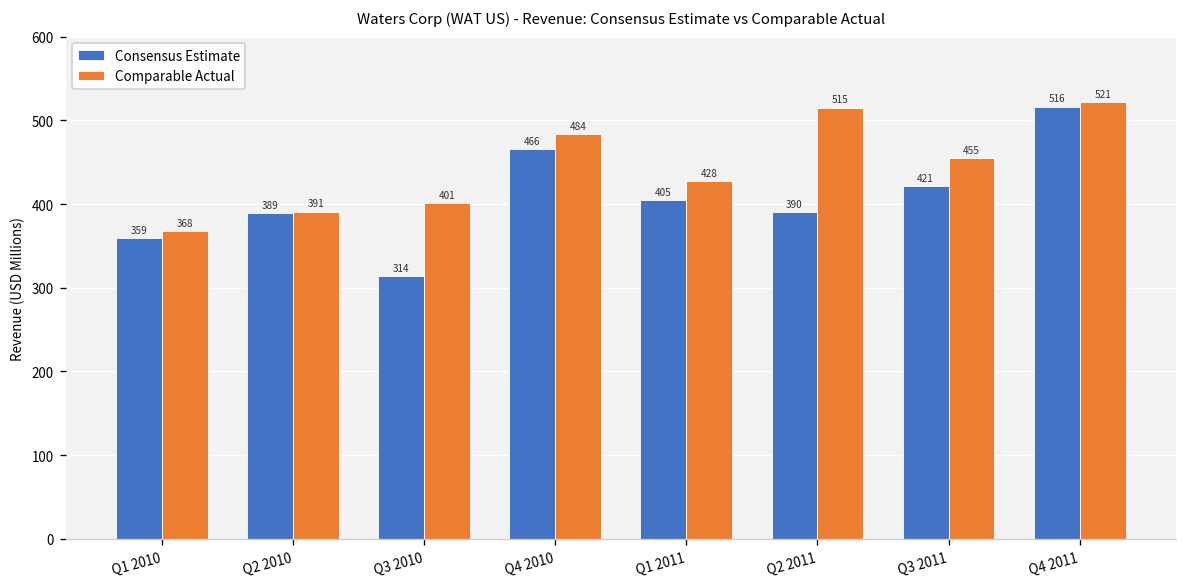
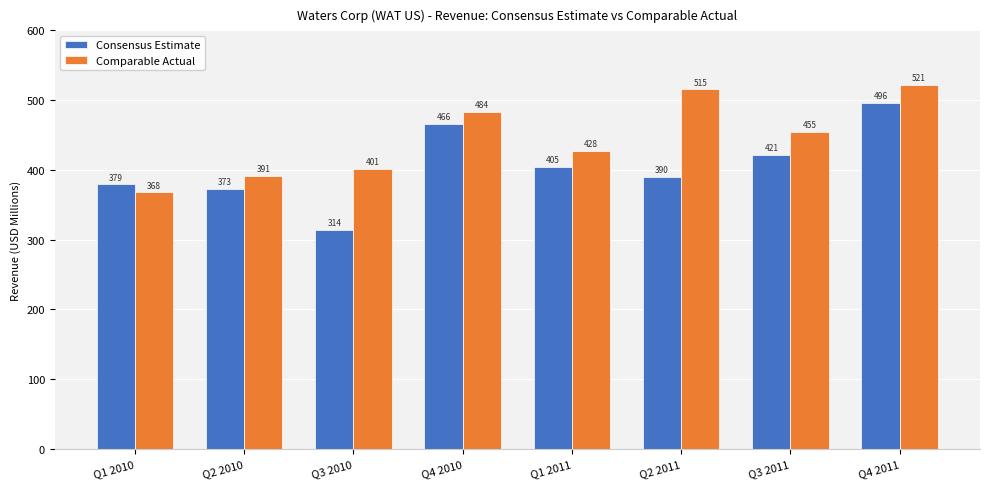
Consensus Estimate, Q1 2010: 359 -> 379
Consensus Estimate, Q2 2010: 389 -> 373
Consensus Estimate, Q4 2011: 516 -> 496
